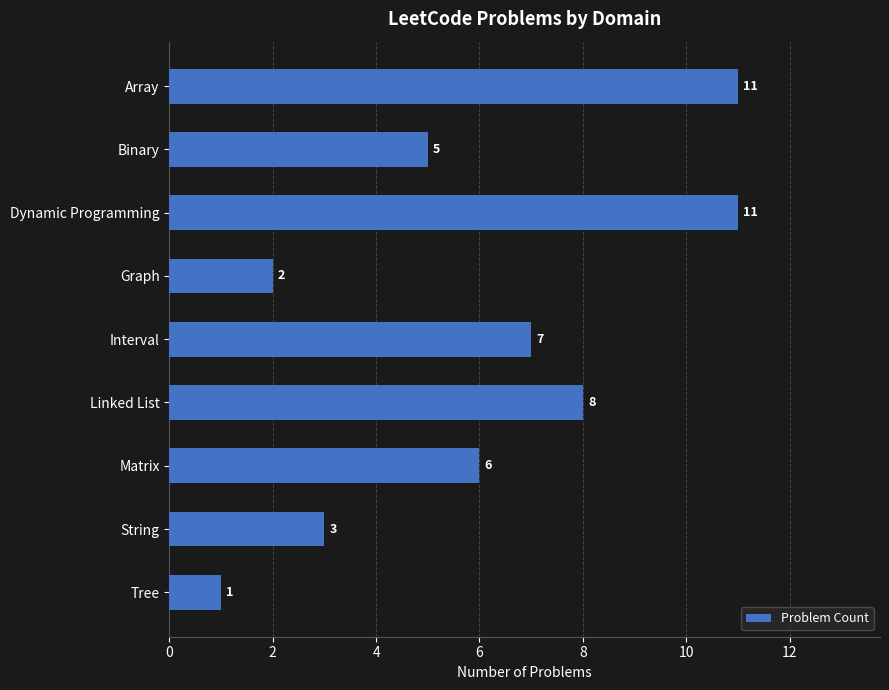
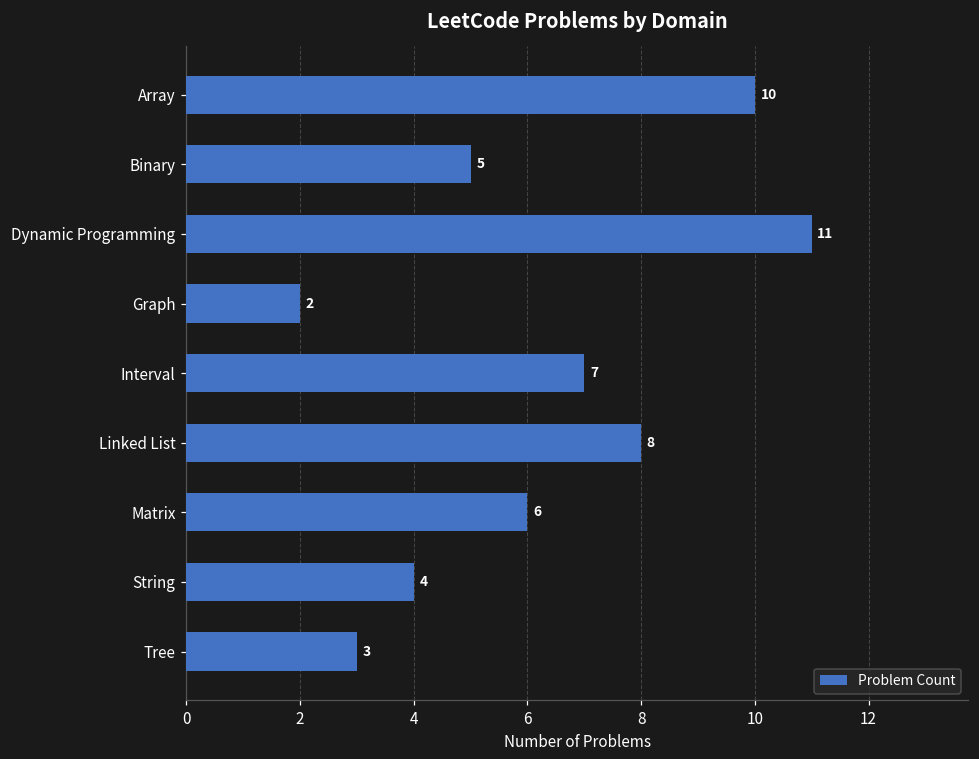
Array: 11 -> 10
String: 3 -> 4
Tree: 1 -> 3
